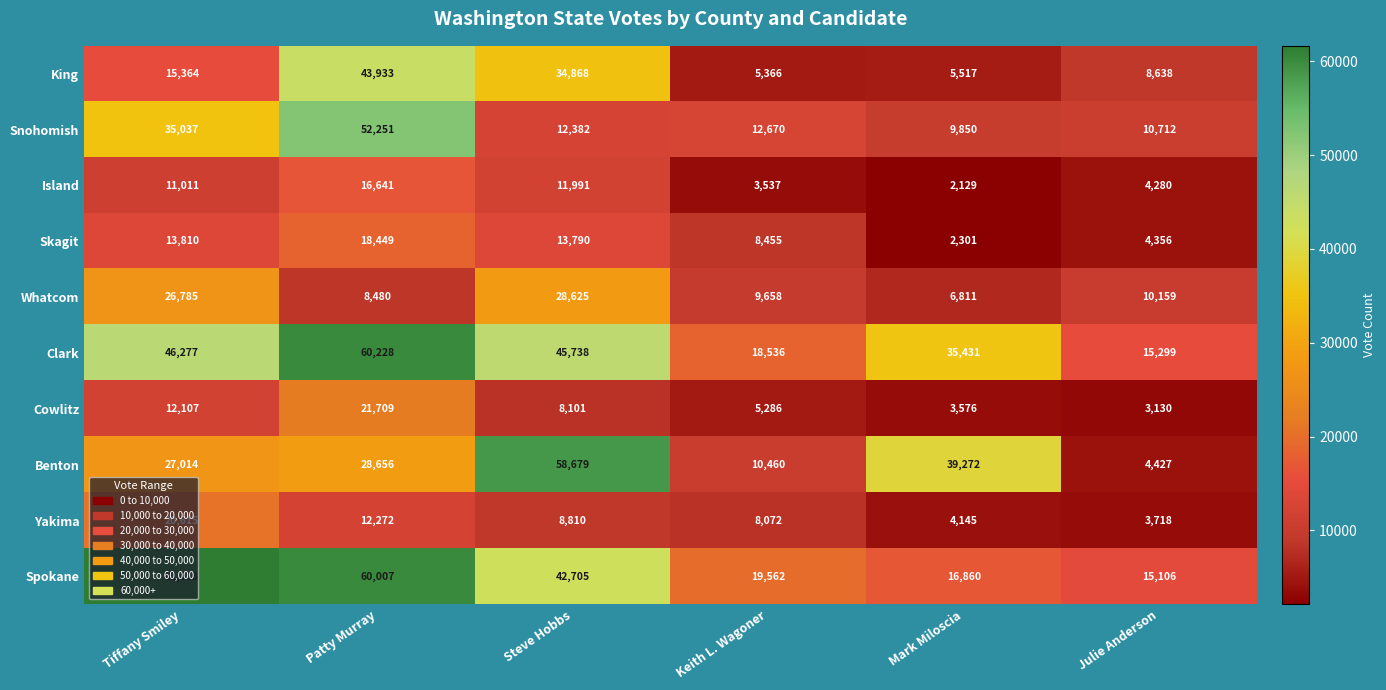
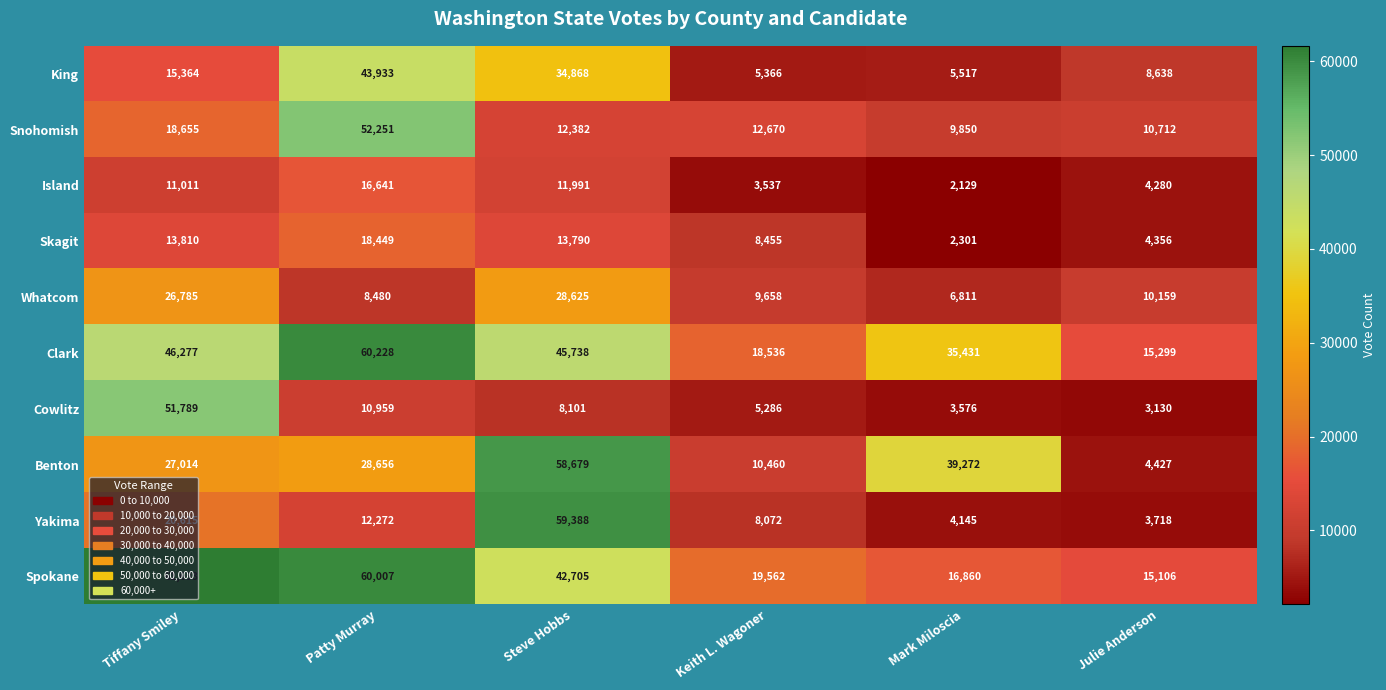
Snohomish, Tiffany Smiley: 35,037 -> 18,655
Cowlitz, Tiffany Smiley: 12,107 -> 51,789
Cowlitz, Patty Murray: 21,709 -> 10,959
Yakima, Steve Hobbs: 8,810 -> 59,388
